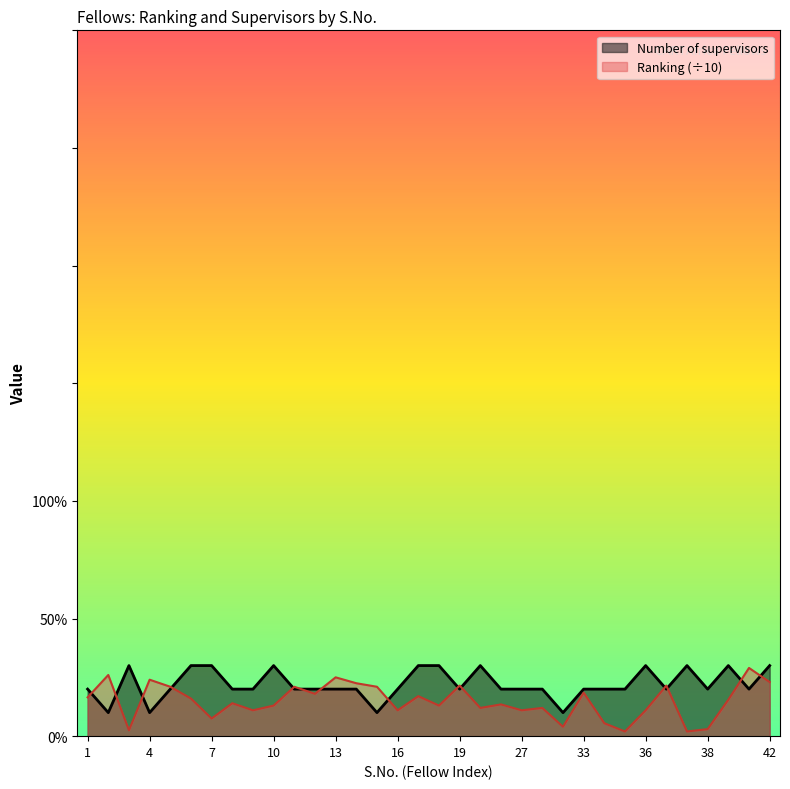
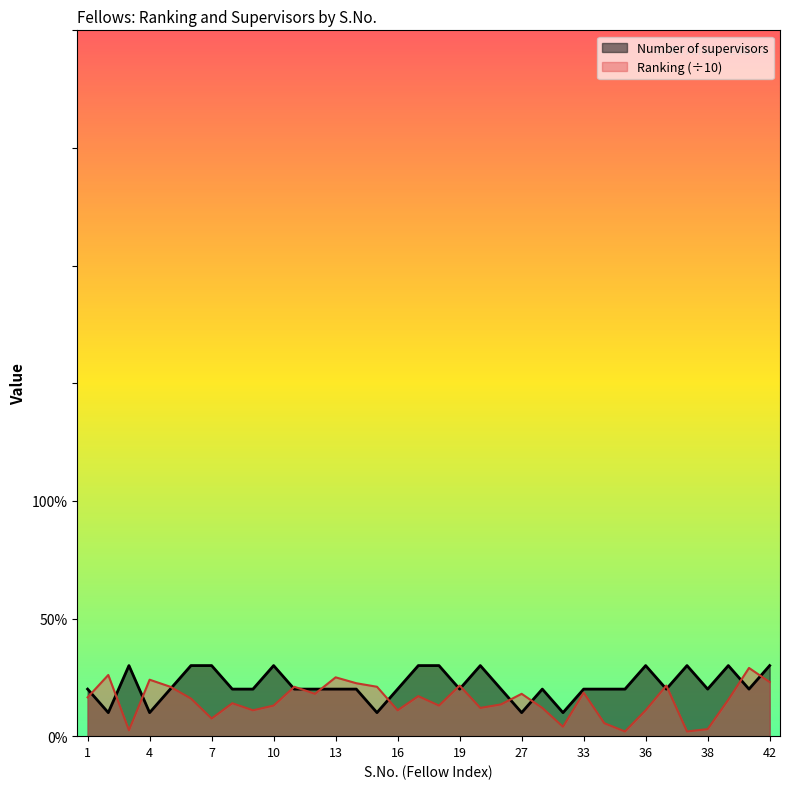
Number of supervisors, 27: 20% -> 10%
Ranking (÷10), 27: 11% -> 18%
